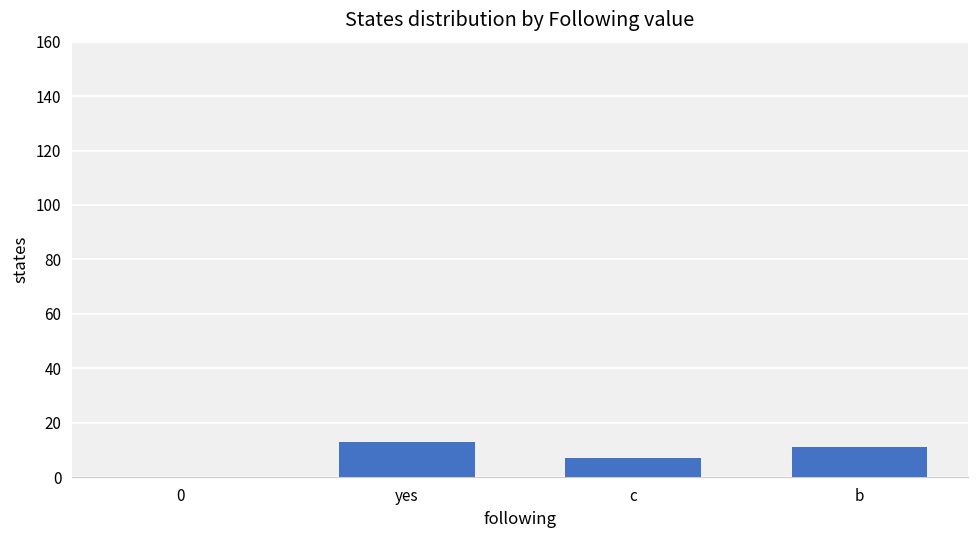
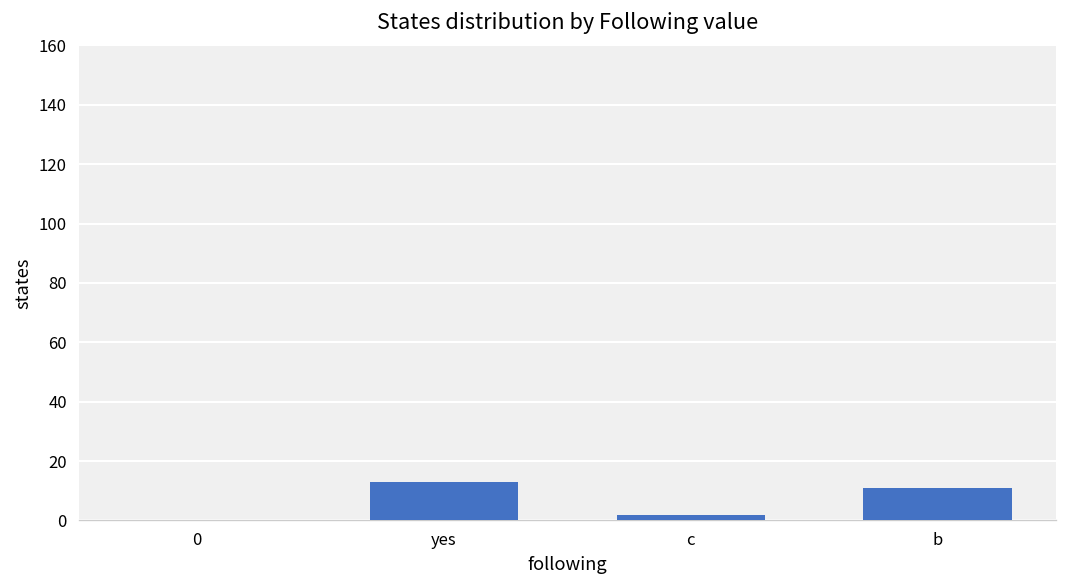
c: 7 -> 2
